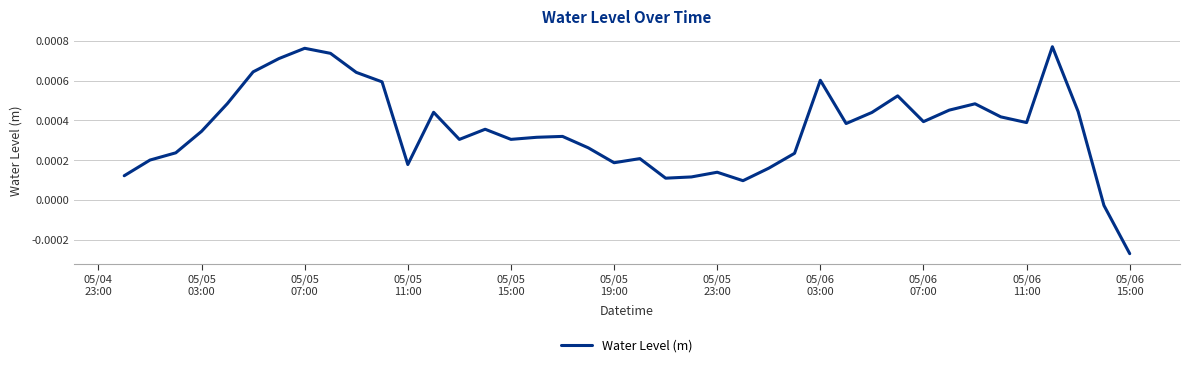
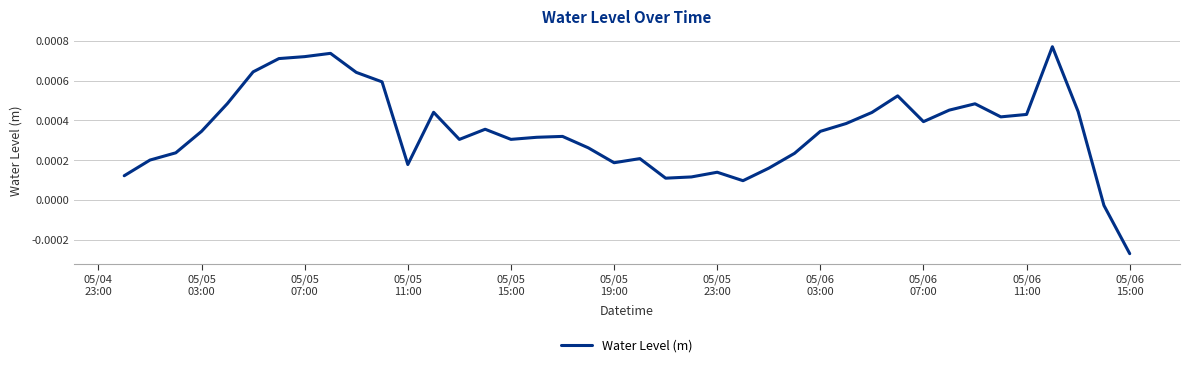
05/05 07:00: 0.00076 -> 0.00072
05/06 03:00: 0.00060 -> 0.00034
05/06 11:00: 0.00039 -> 0.00043
